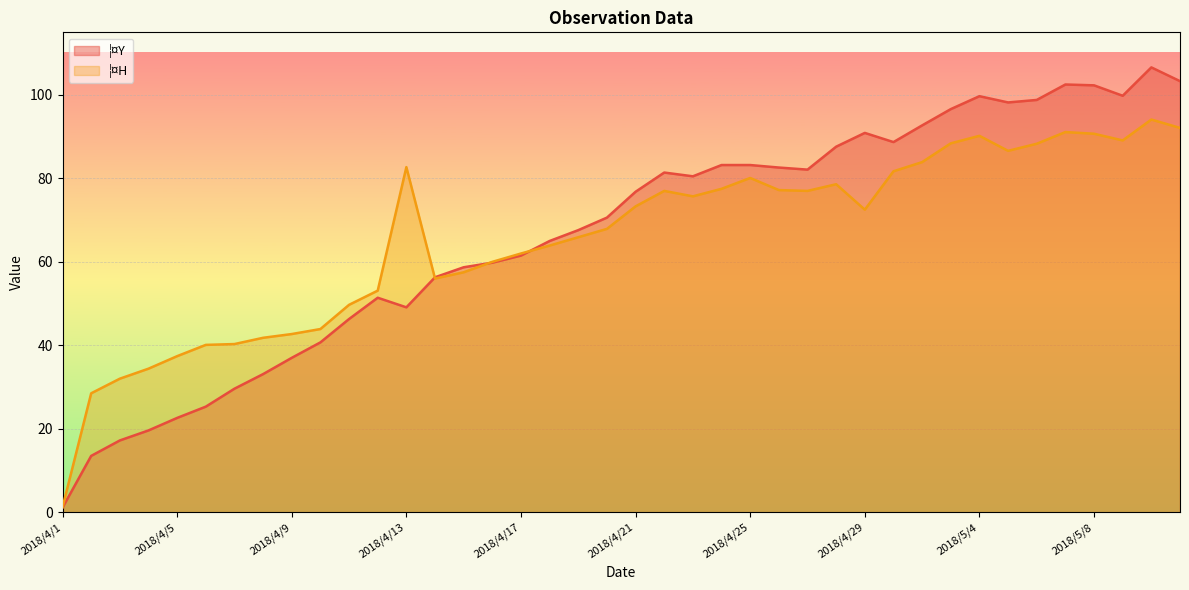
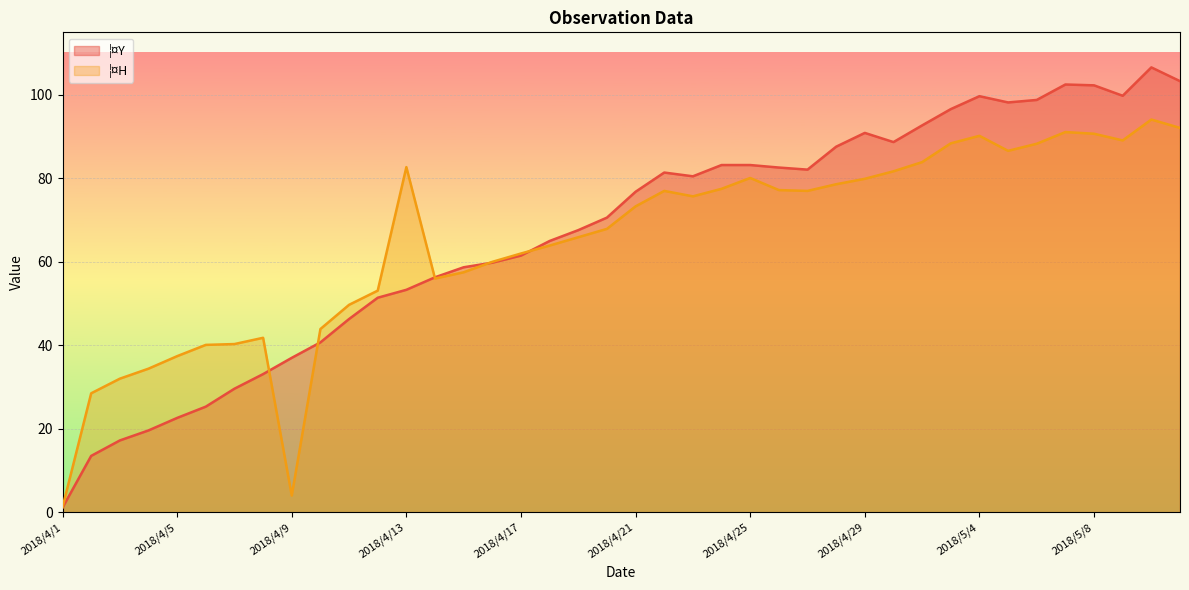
¦¤H, 2018/4/9: 43 -> 4
¦¤Y, 2018/4/13: 49 -> 53
¦¤H, 2018/4/29: 73 -> 80
